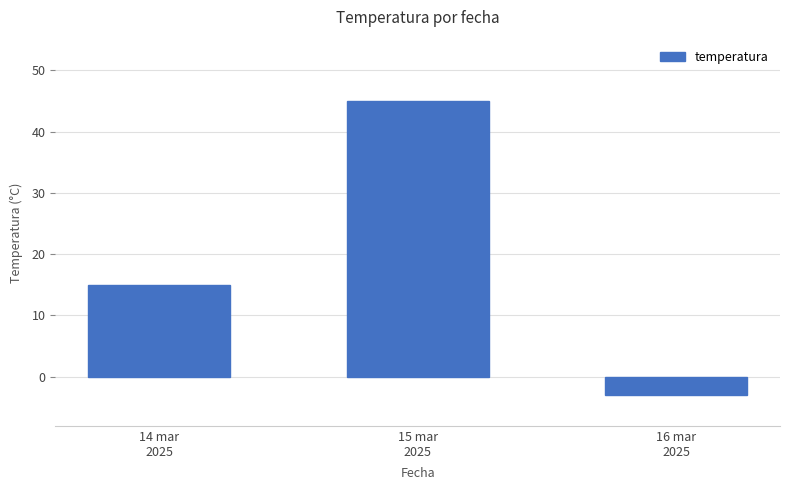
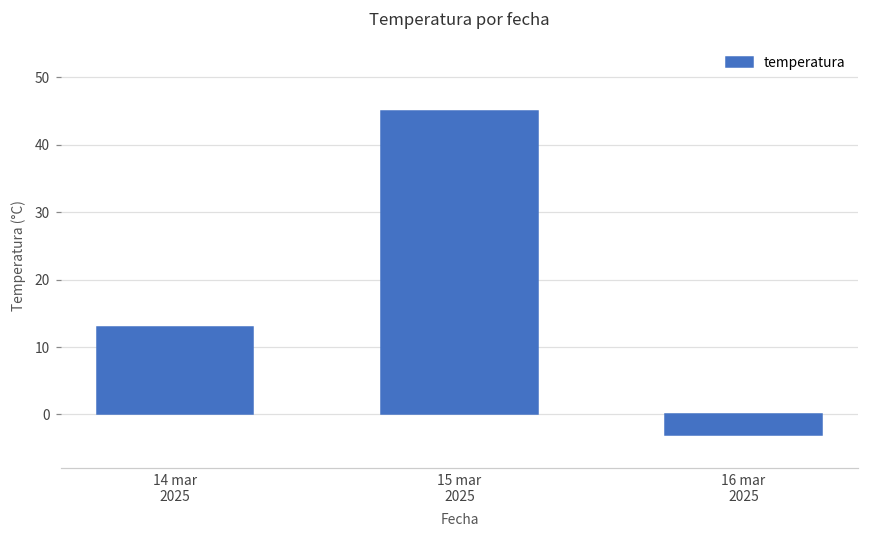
14 mar 2025: 15 -> 13
